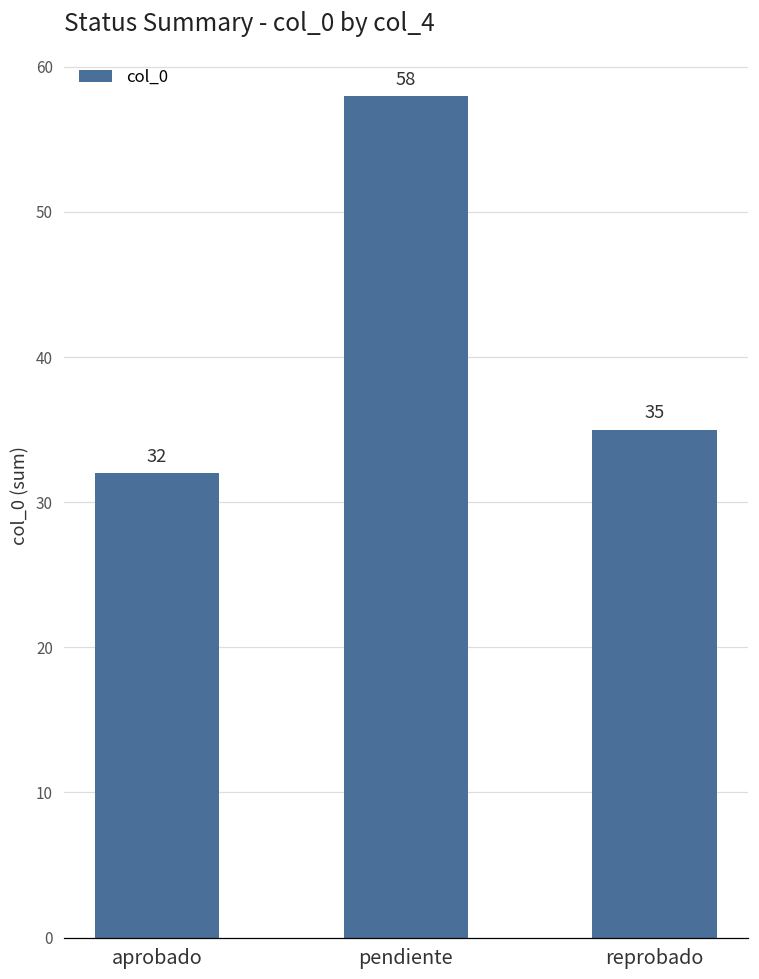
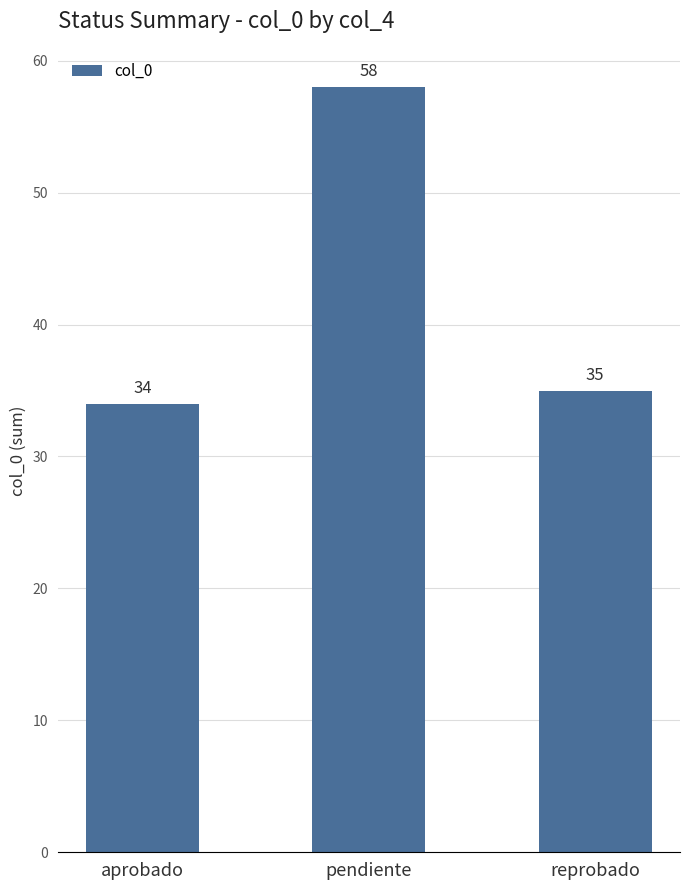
aprobado: 32 -> 34
